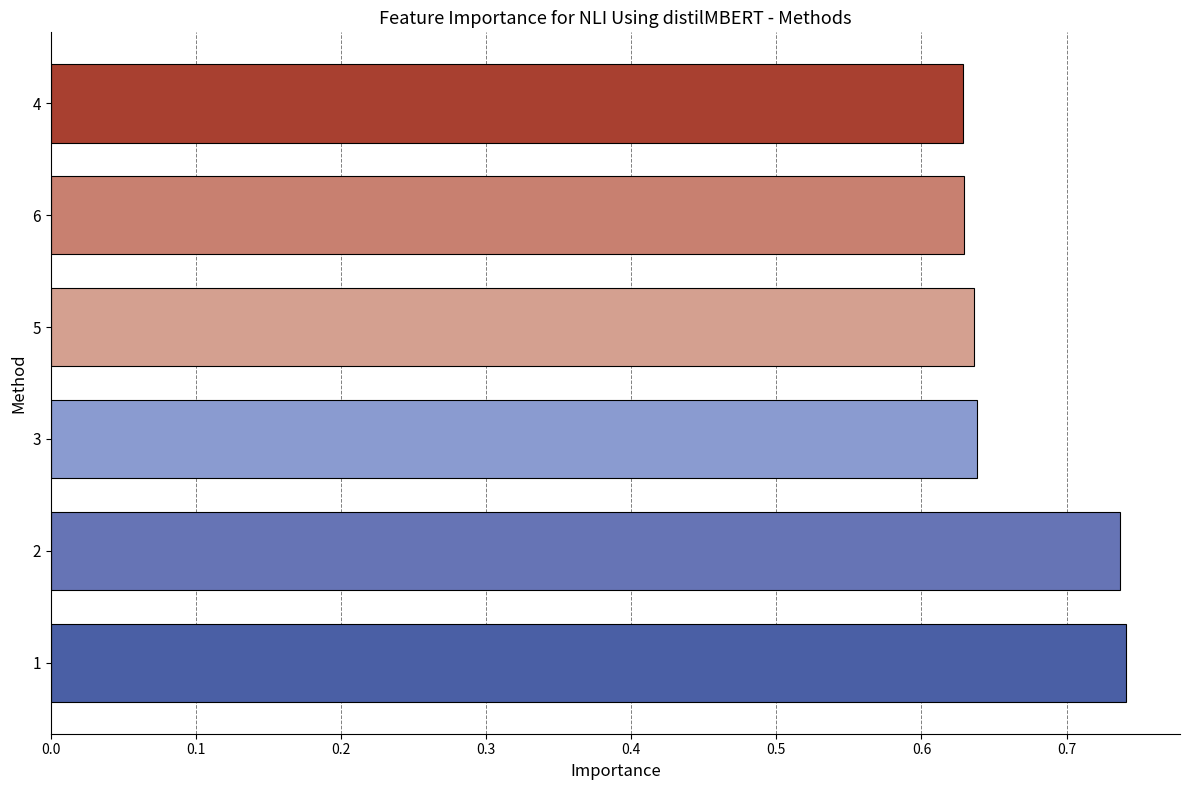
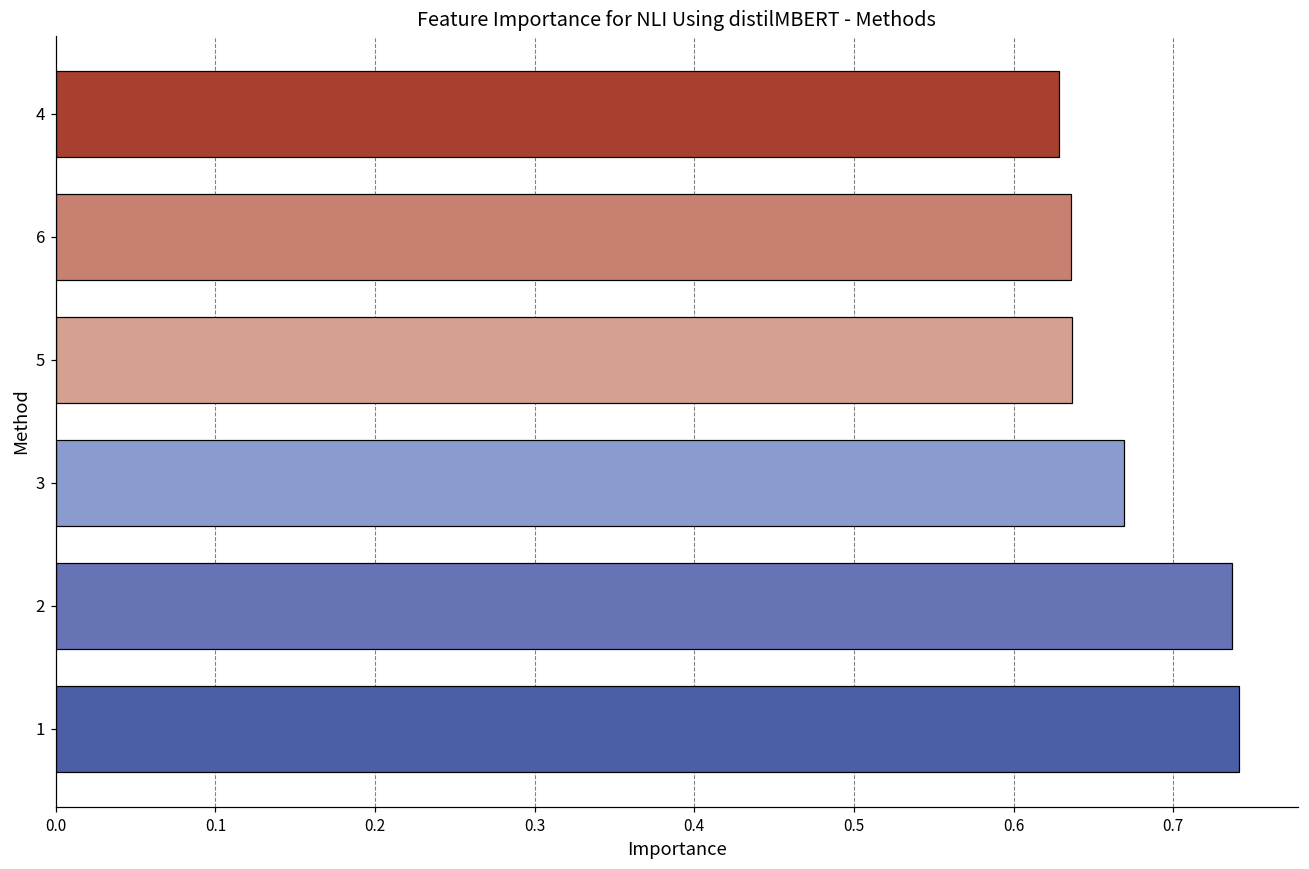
6: 0.629 -> 0.636
3: 0.638 -> 0.669
